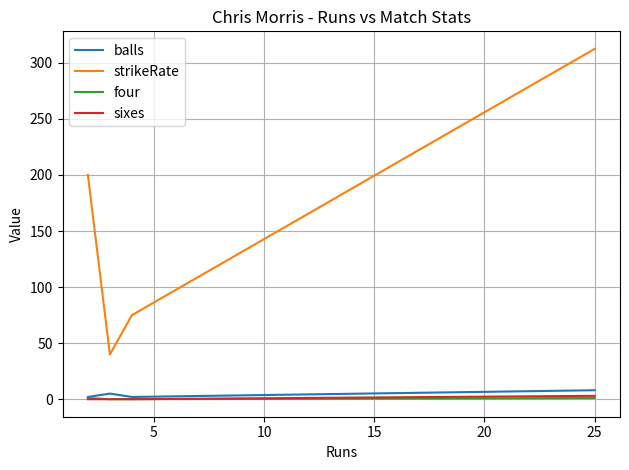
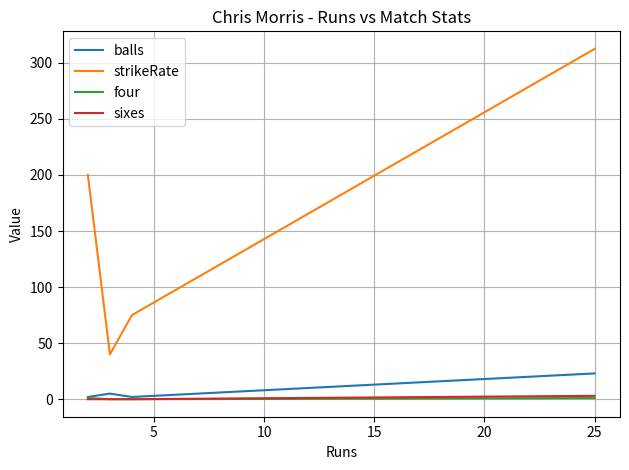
balls, 25: 8 -> 23
